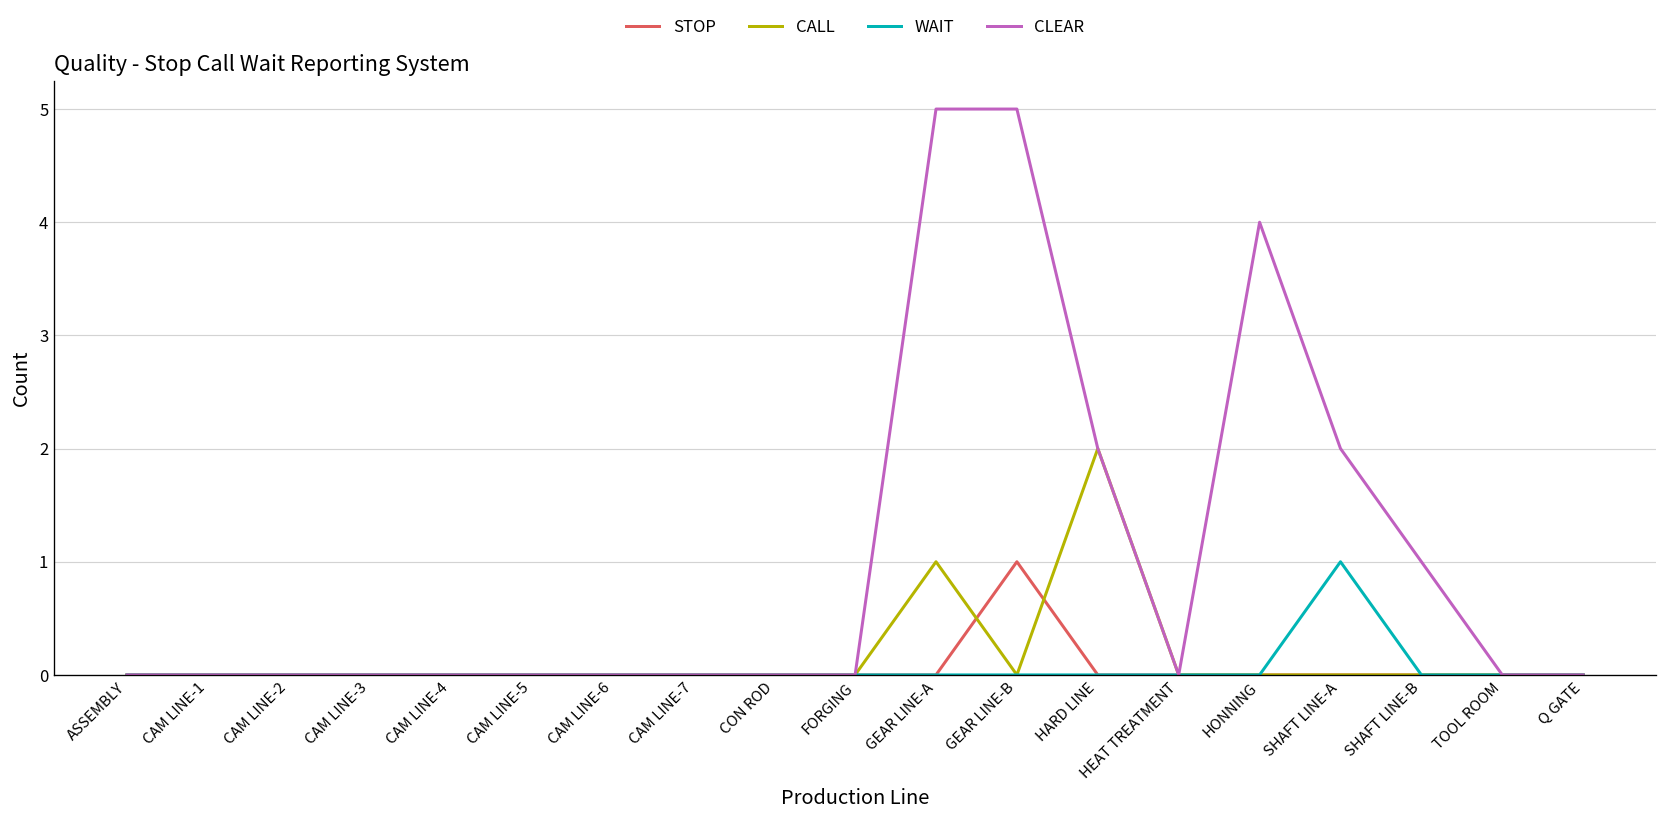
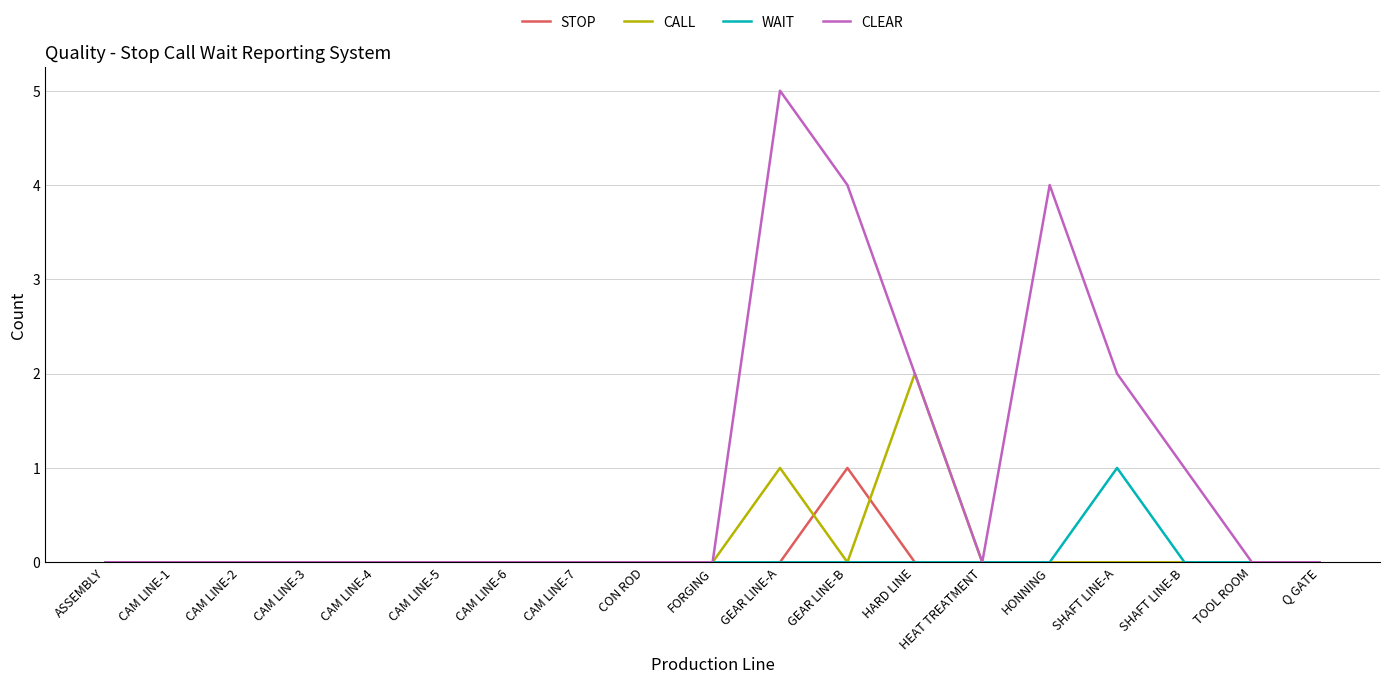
CLEAR, GEAR LINE-B: 5 -> 4
